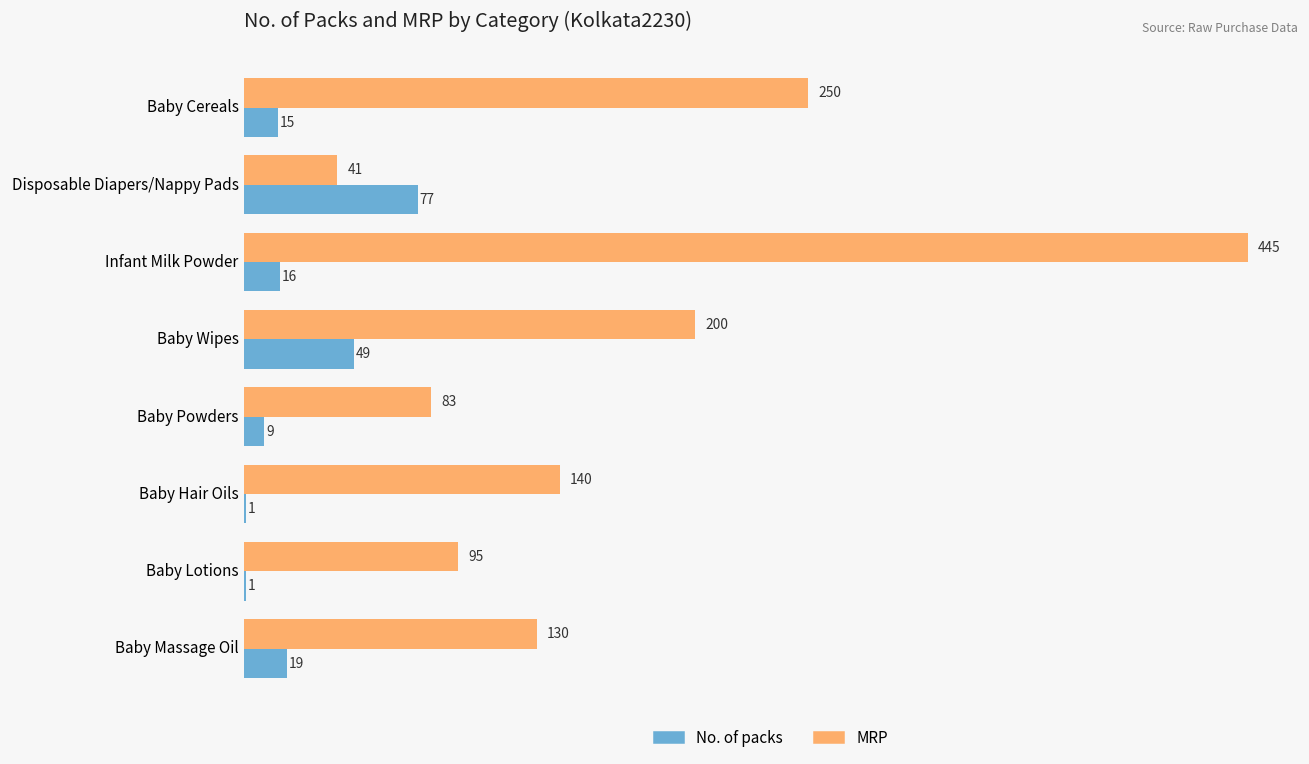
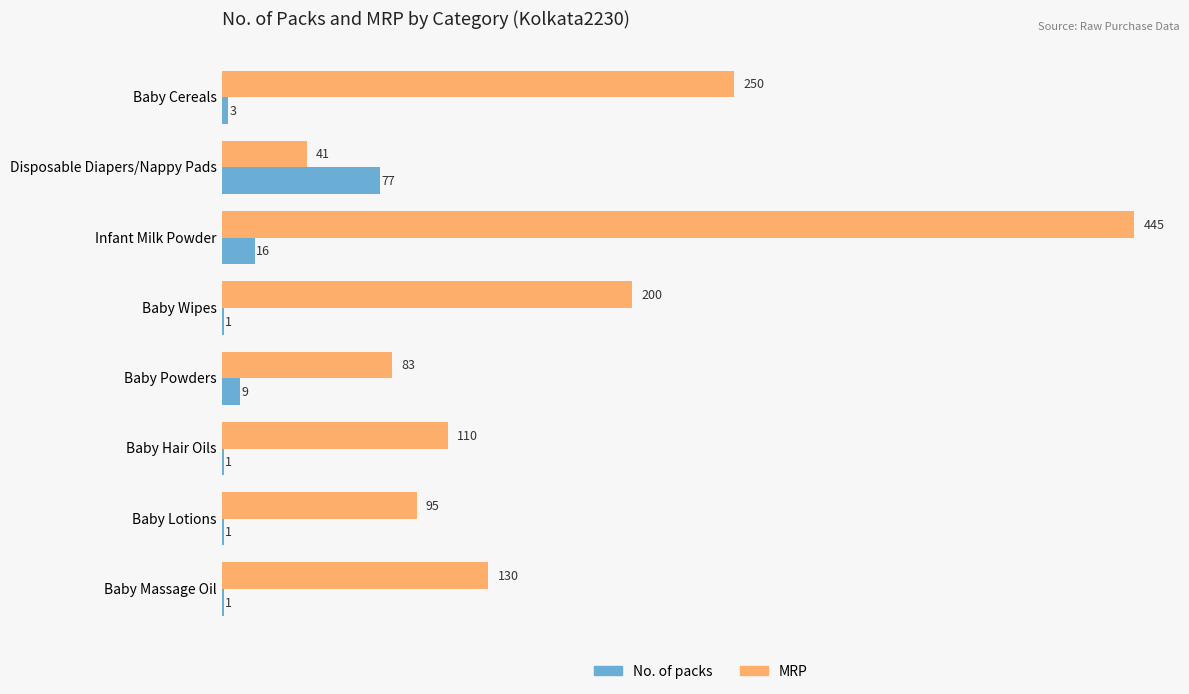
No. of packs, Baby Cereals: 15 -> 3
No. of packs, Baby Wipes: 49 -> 1
MRP, Baby Hair Oils: 140 -> 110
No. of packs, Baby Massage Oil: 19 -> 1
